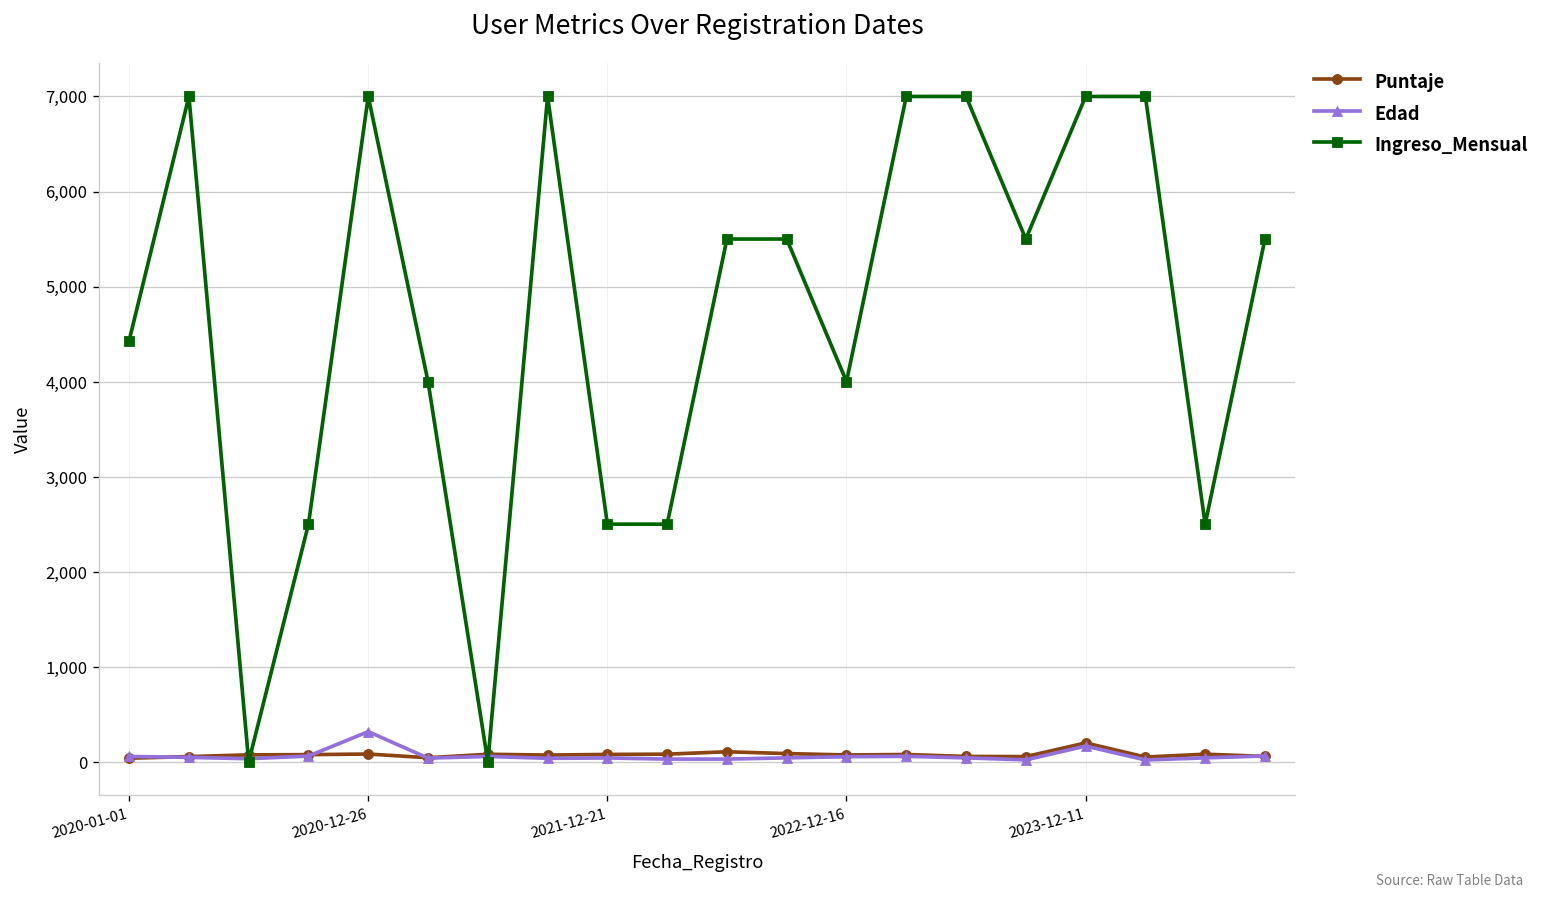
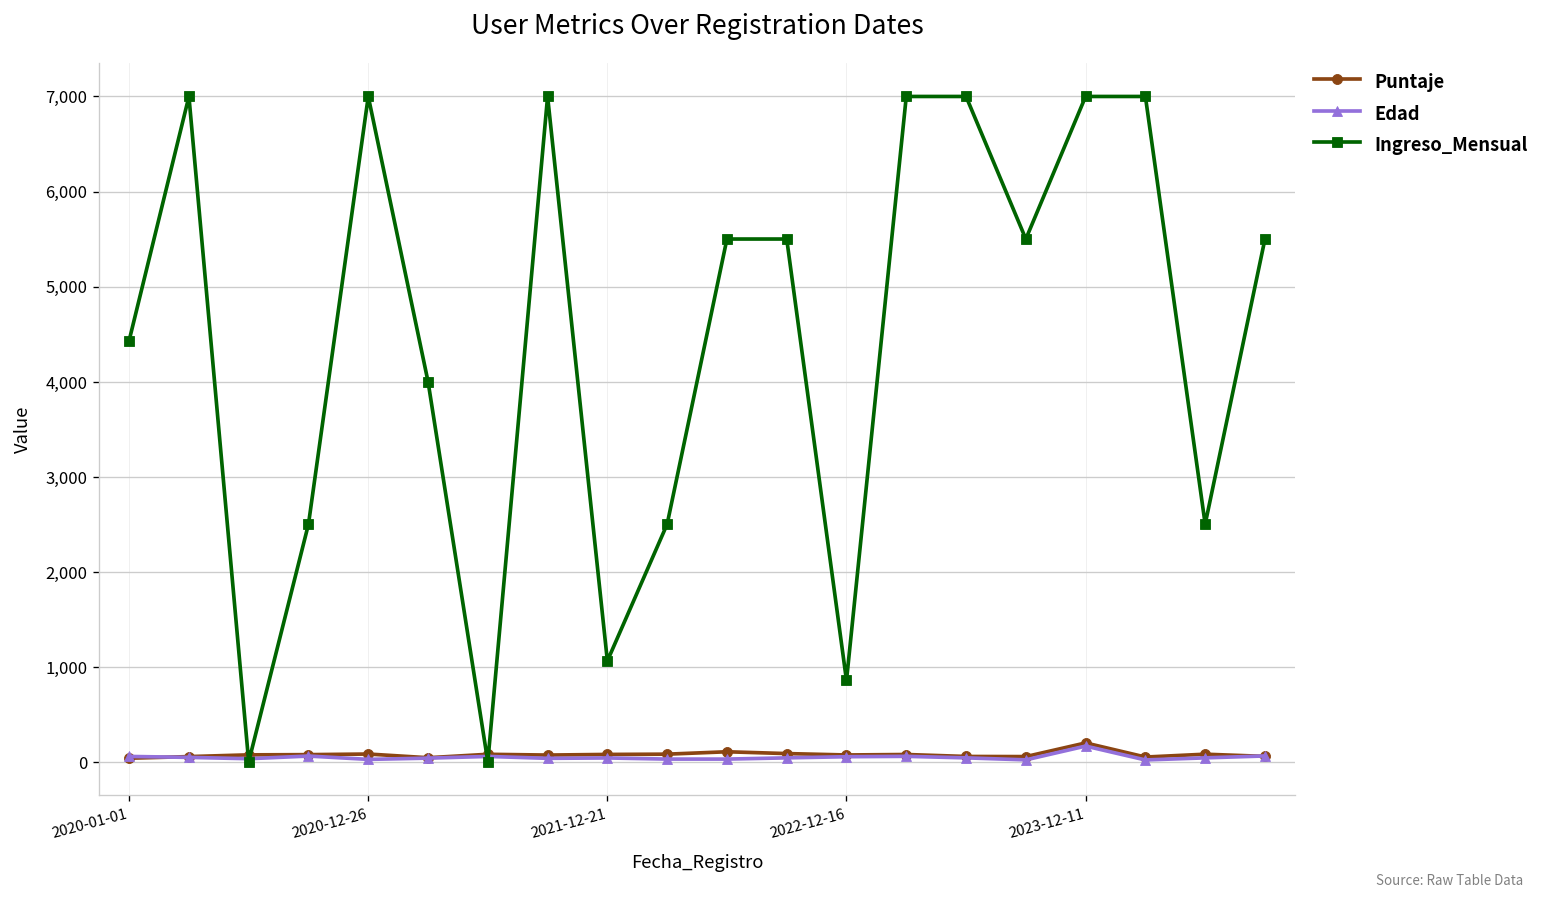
Edad, 2020-12-26: 300 -> 0
Ingreso_Mensual, 2021-12-21: 2,500 -> 1,100
Ingreso_Mensual, 2022-12-16: 4,000 -> 900
